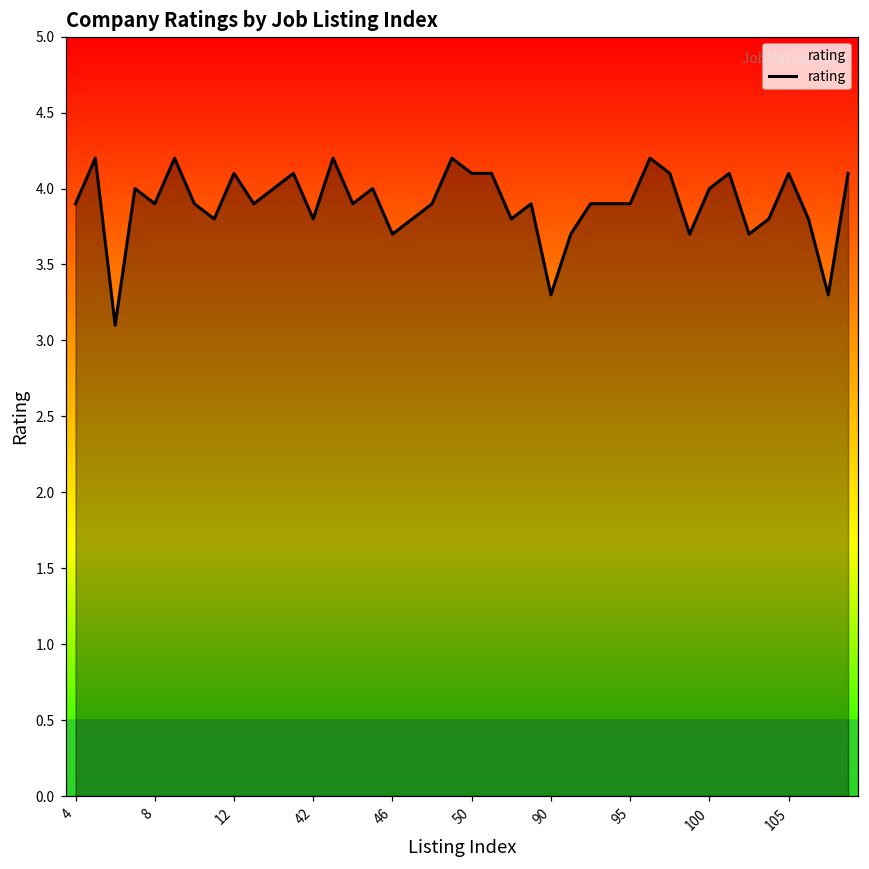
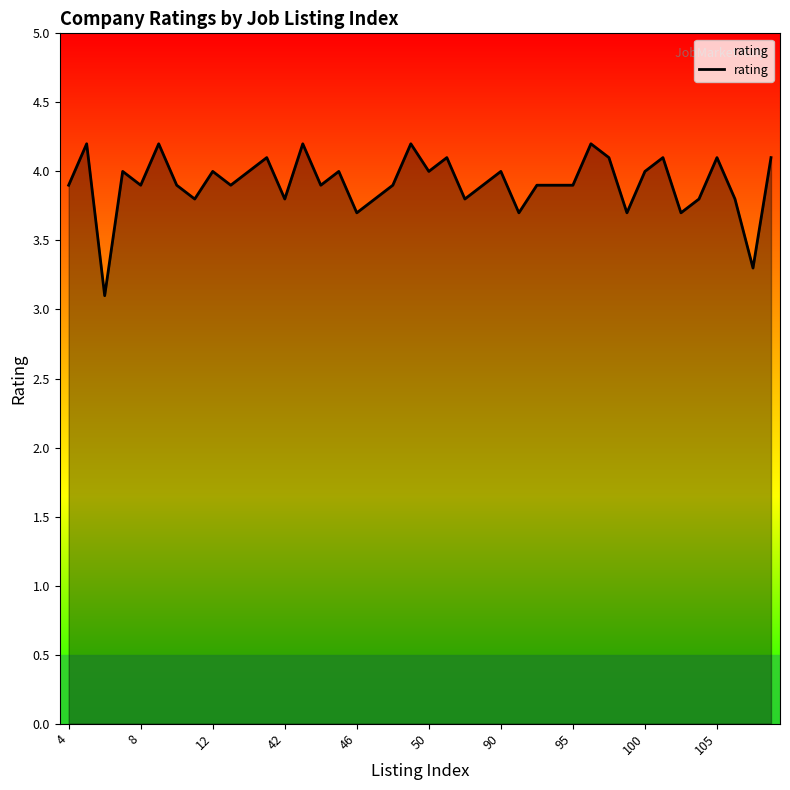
12: 4.1 -> 4.0
50: 4.1 -> 4.0
90: 3.3 -> 4.0
